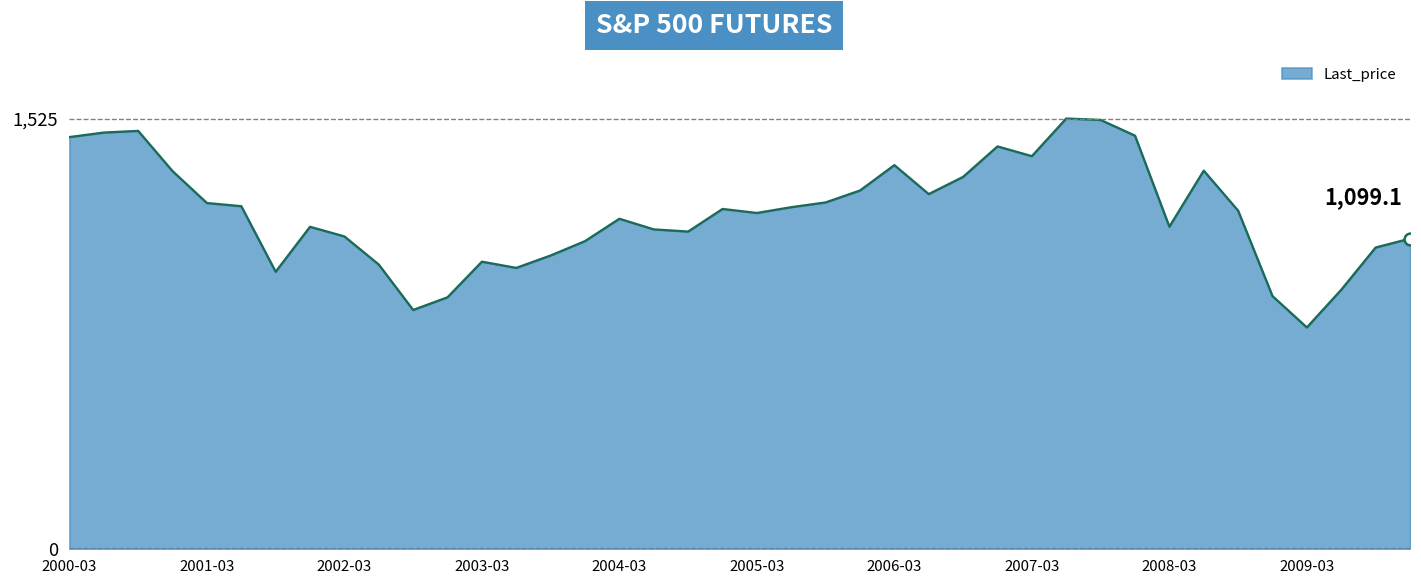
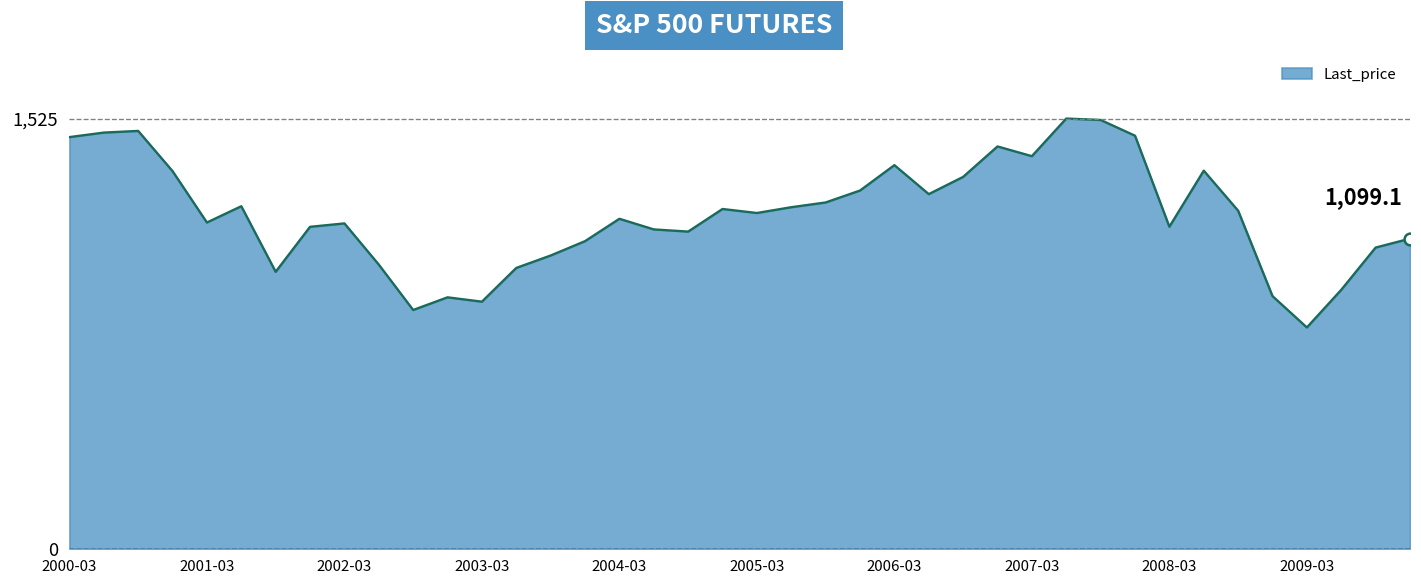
Last_price, 2001-03: 1,230 -> 1,160
Last_price, 2002-03: 1,110 -> 1,150
Last_price, 2003-03: 1,020 -> 880
